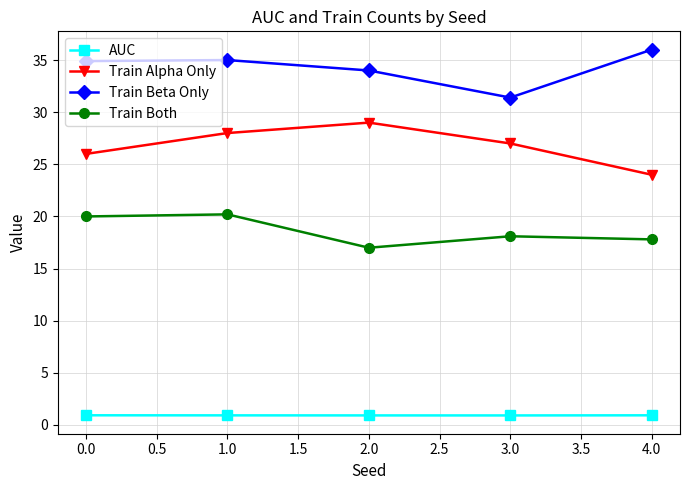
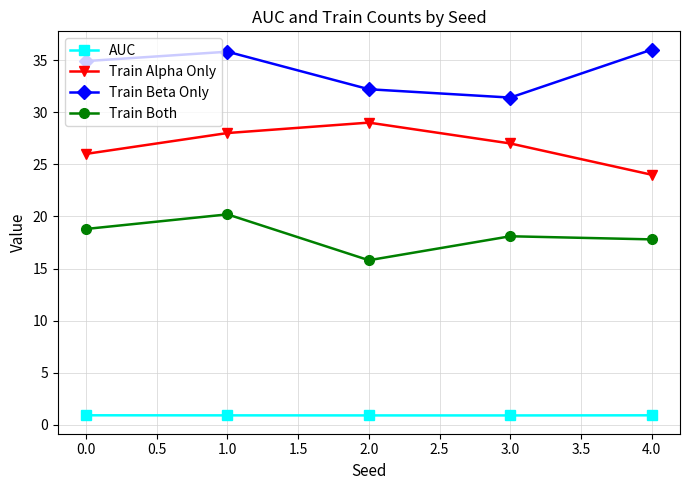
Train Both, 0.0: 20.0 -> 18.8
Train Beta Only, 1.0: 35.0 -> 35.8
Train Beta Only, 2.0: 34.0 -> 32.2
Train Both, 2.0: 17.0 -> 15.8
